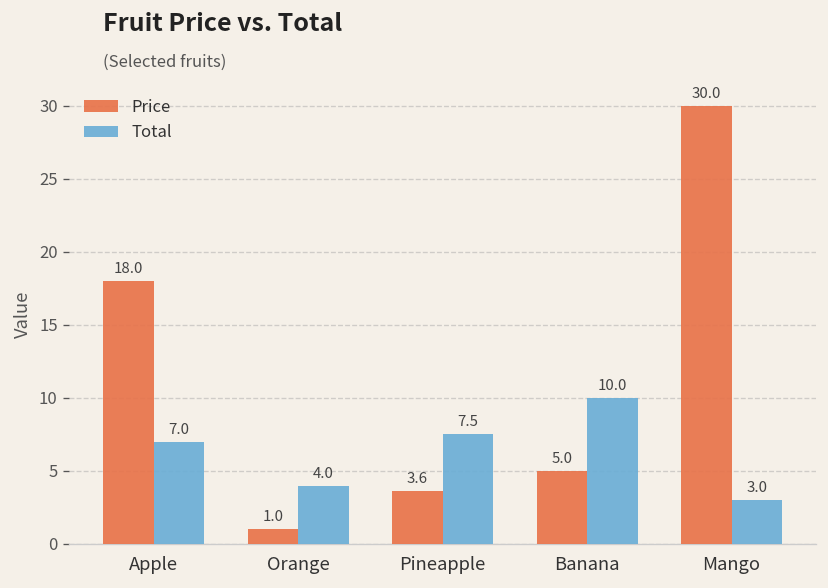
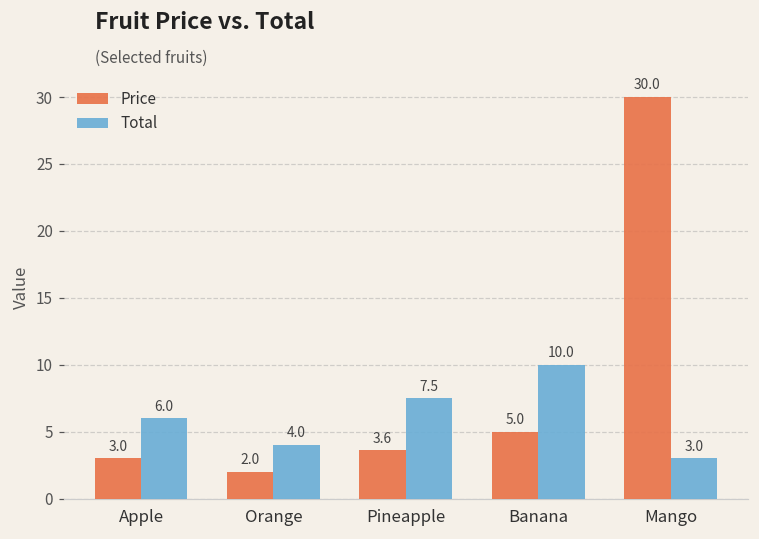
Price, Apple: 18.0 -> 3.0
Total, Apple: 7.0 -> 6.0
Price, Orange: 1.0 -> 2.0
